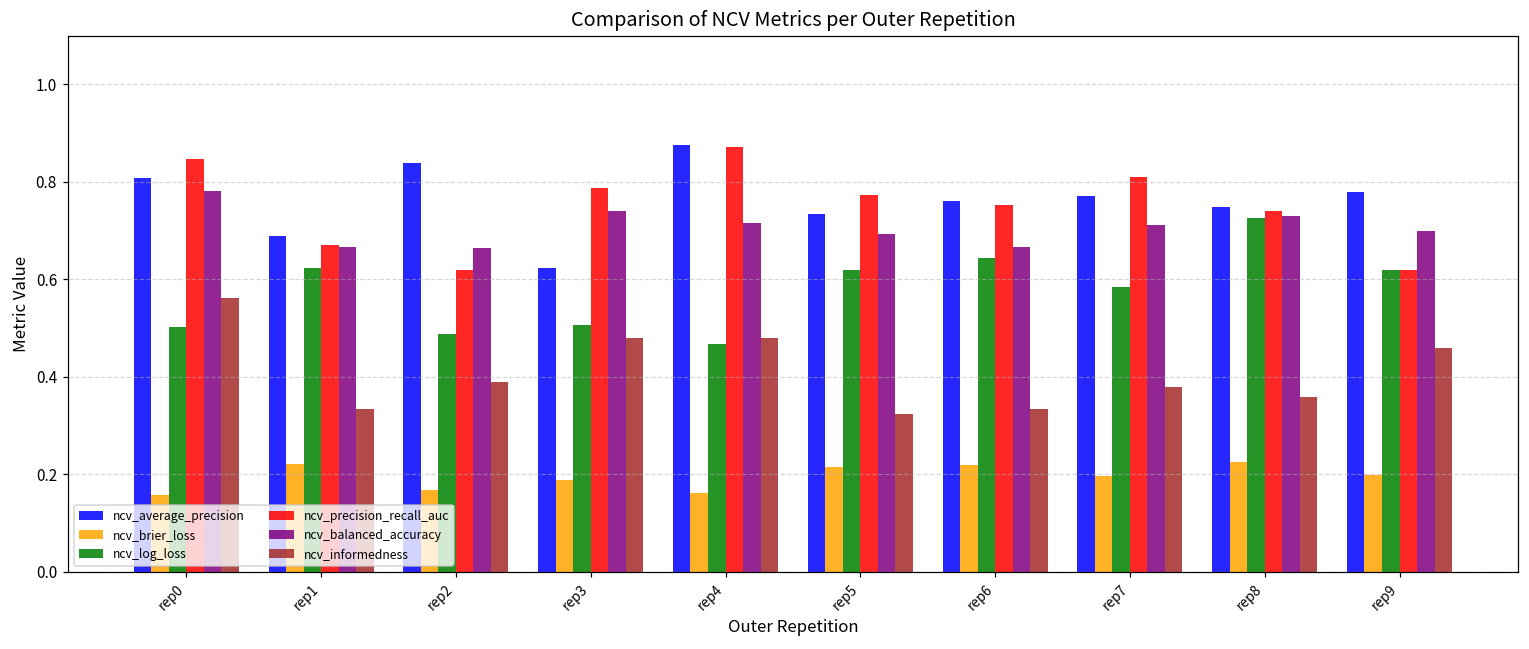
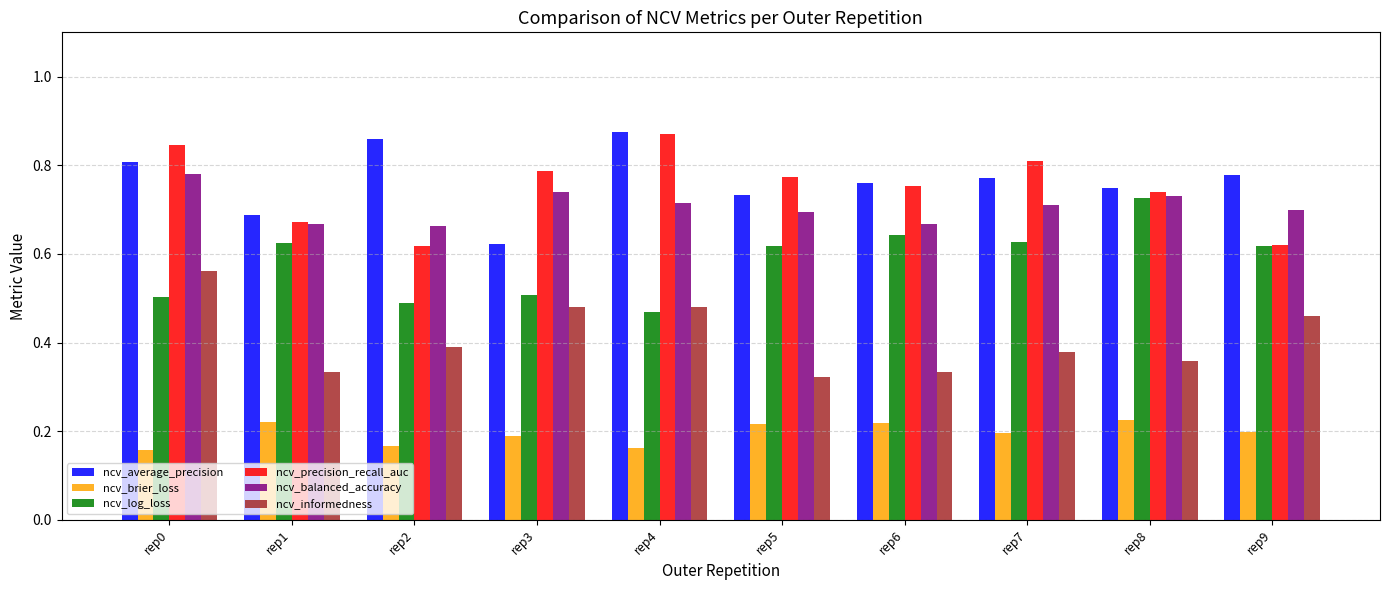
ncv_average_precision, rep2: 0.84 -> 0.86
ncv_log_loss, rep7: 0.58 -> 0.63
